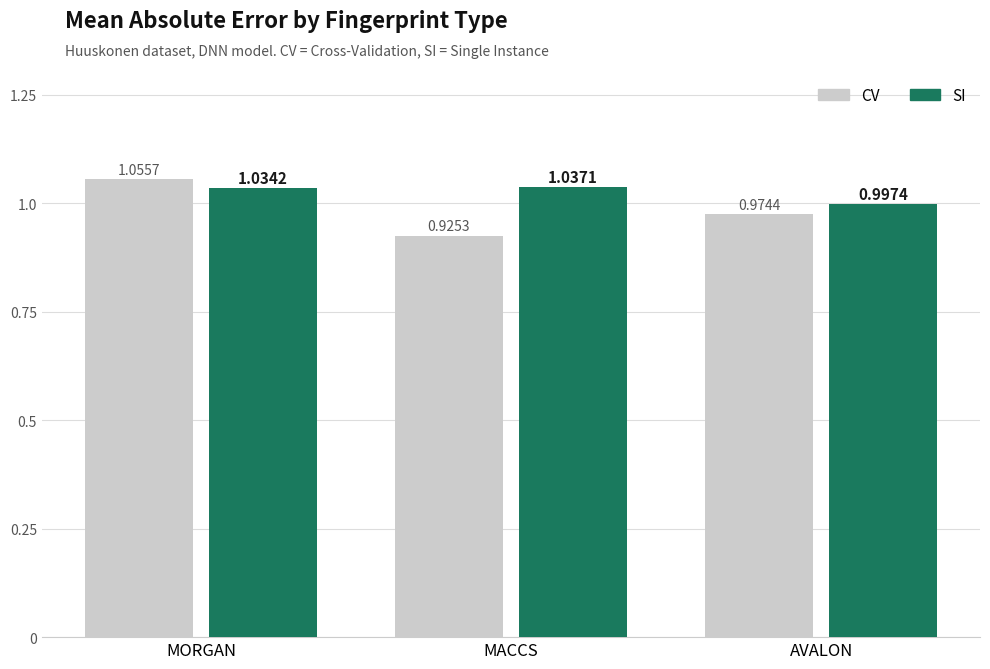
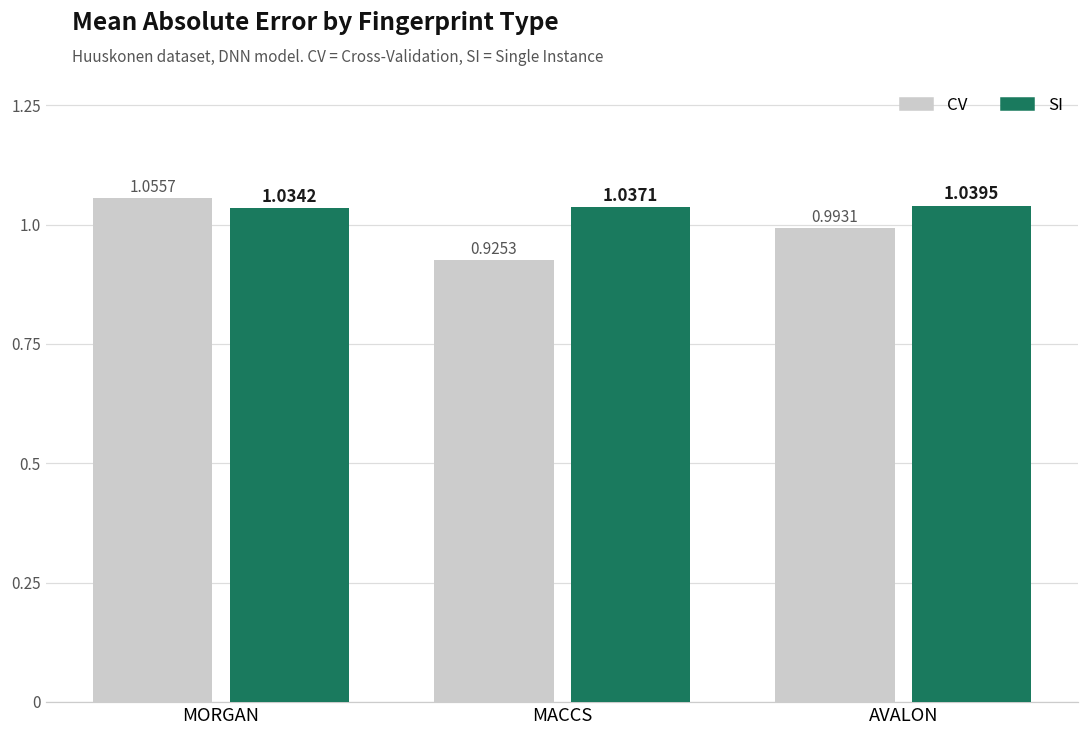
CV, AVALON: 0.9744 -> 0.9931
SI, AVALON: 0.9974 -> 1.0395
